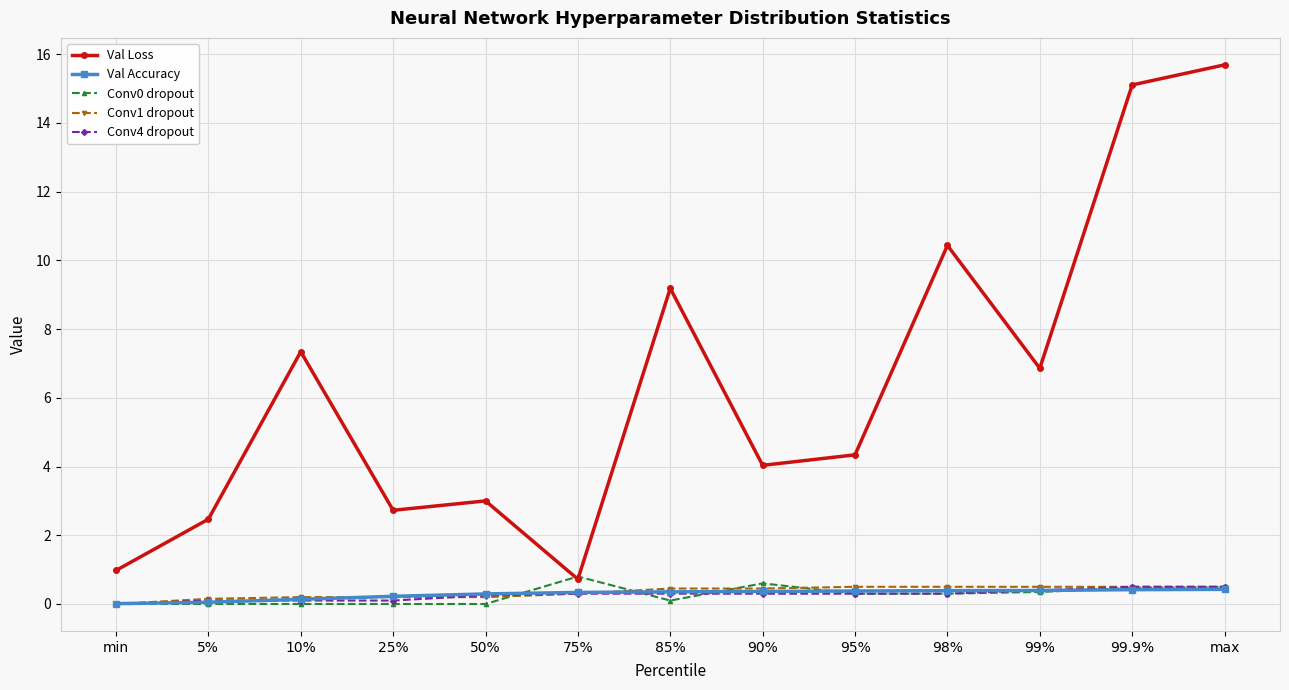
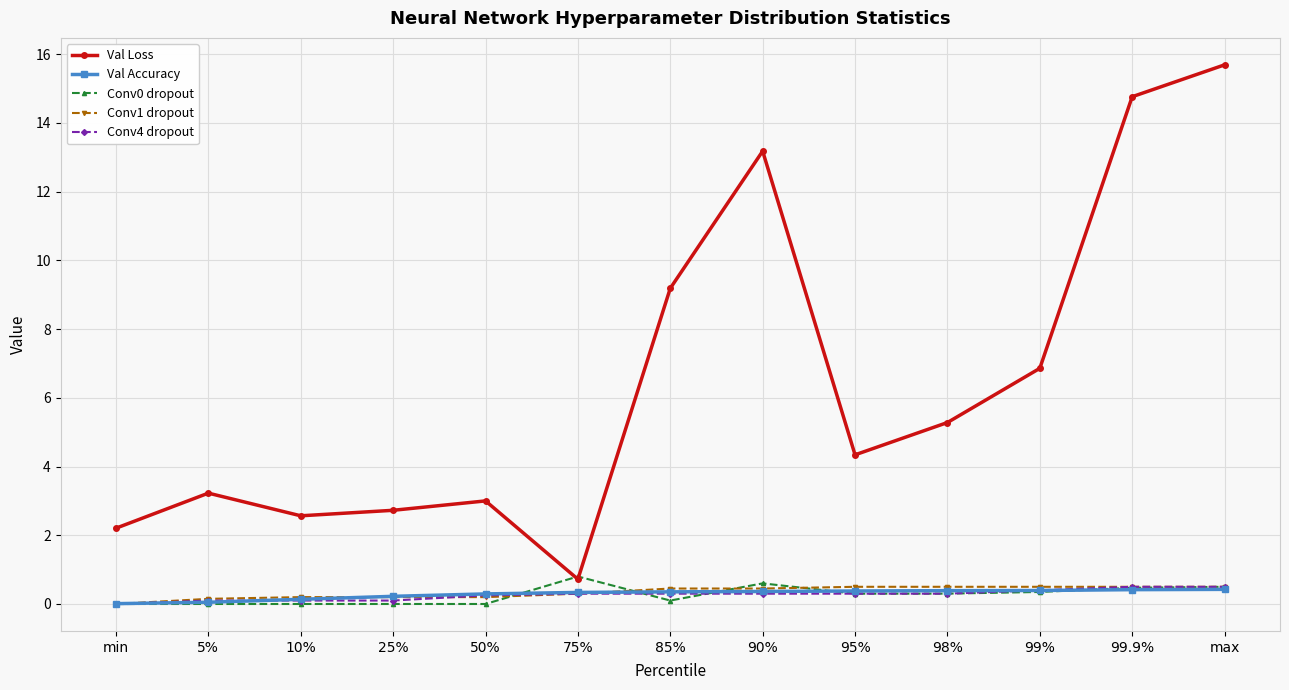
Val Loss, min: 1.0 -> 2.2
Val Loss, 5%: 2.5 -> 3.2
Val Loss, 10%: 7.3 -> 2.6
Val Loss, 90%: 4.0 -> 13.2
Val Loss, 98%: 10.4 -> 5.3
Val Loss, 99.9%: 15.1 -> 14.8
